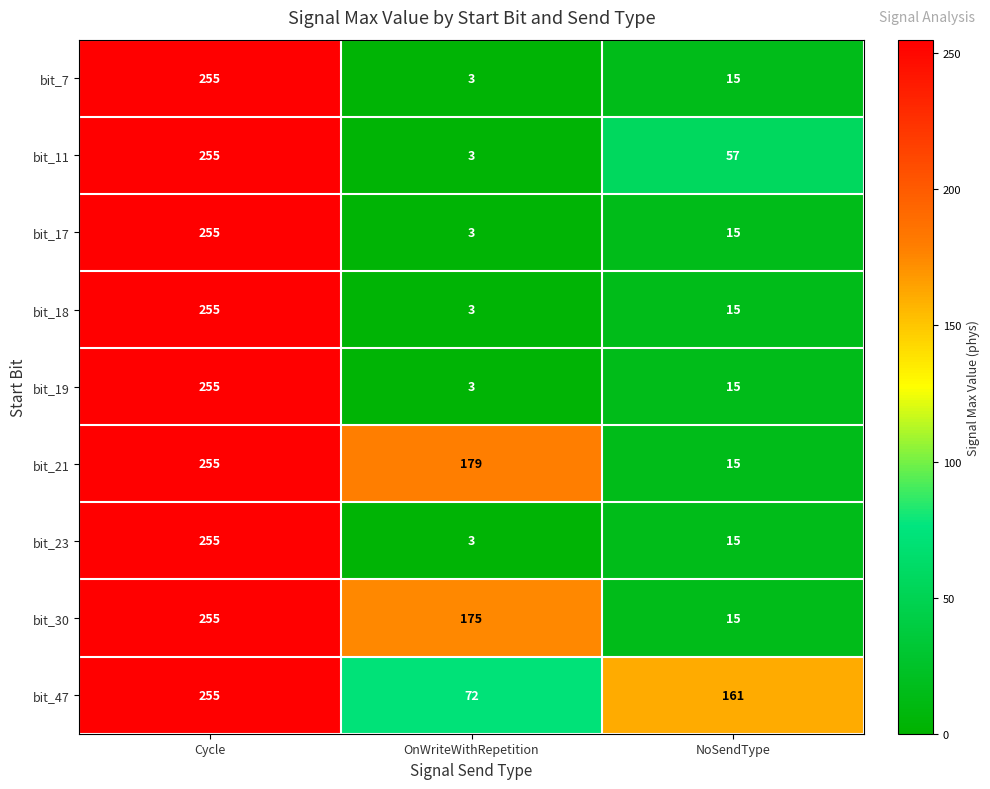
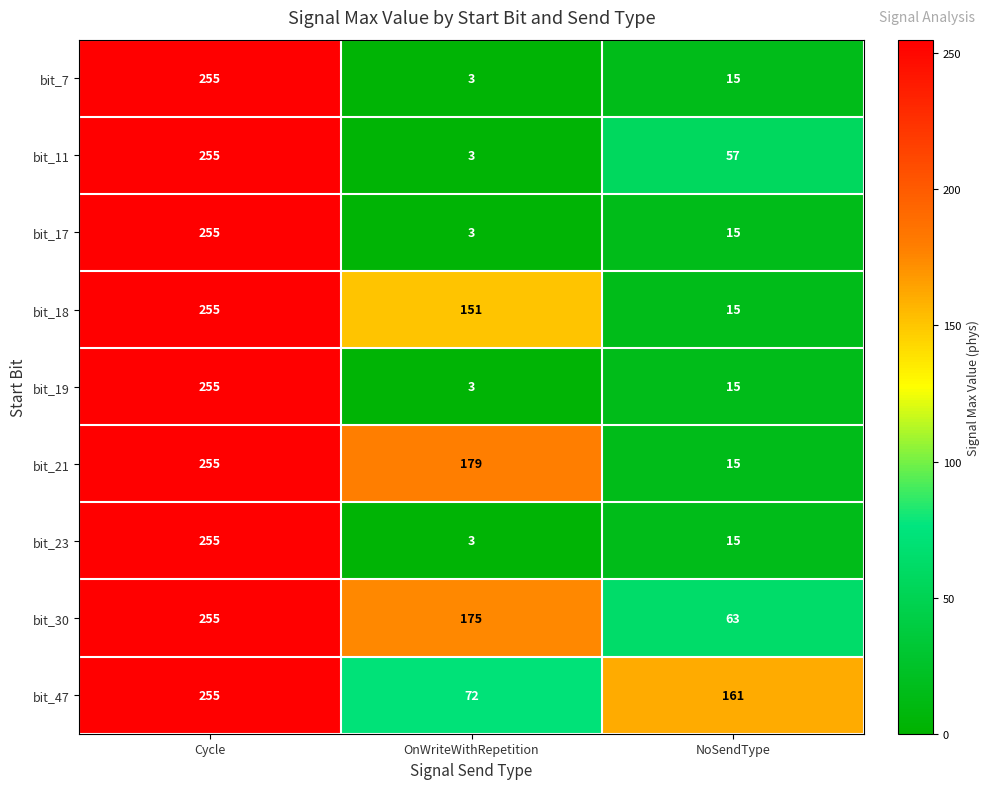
bit_18, OnWriteWithRepetition: 3 -> 151
bit_30, NoSendType: 15 -> 63
